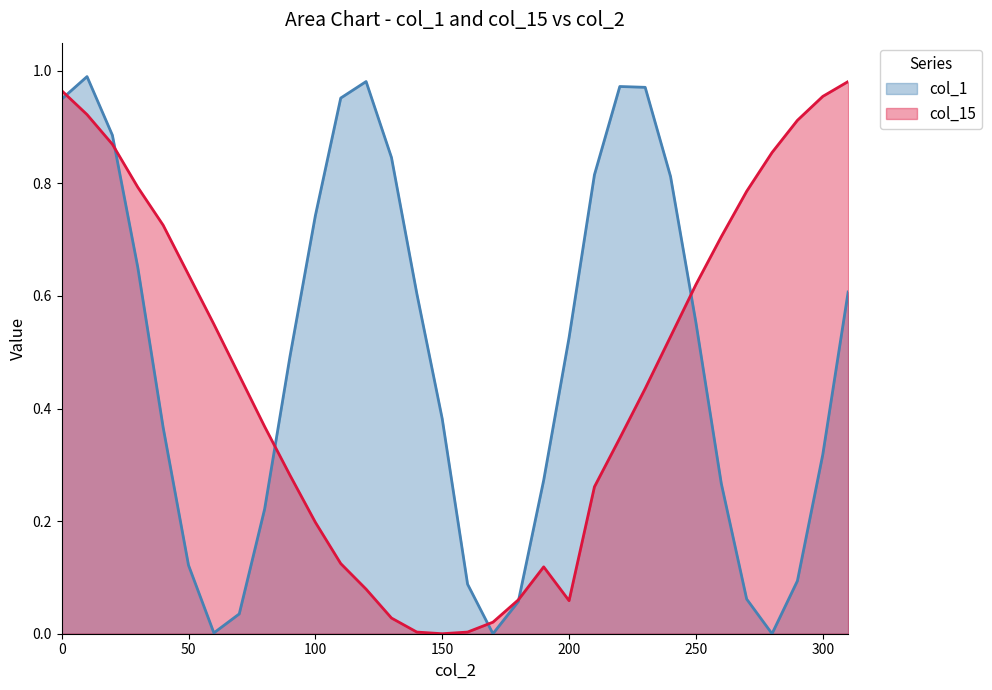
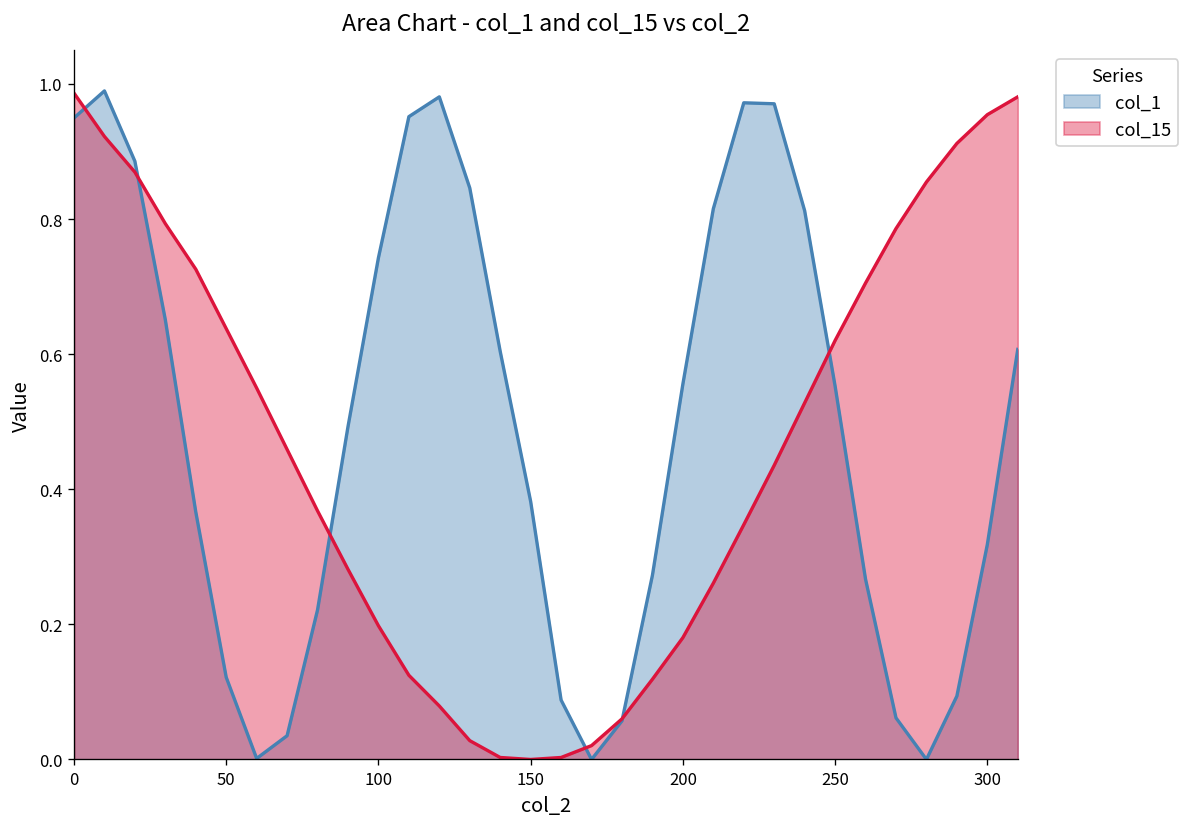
col_15, 0: 0.96 -> 0.99
col_1, 200: 0.53 -> 0.56
col_15, 200: 0.06 -> 0.18
